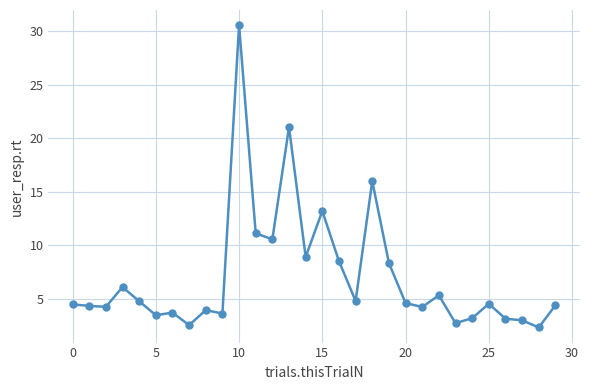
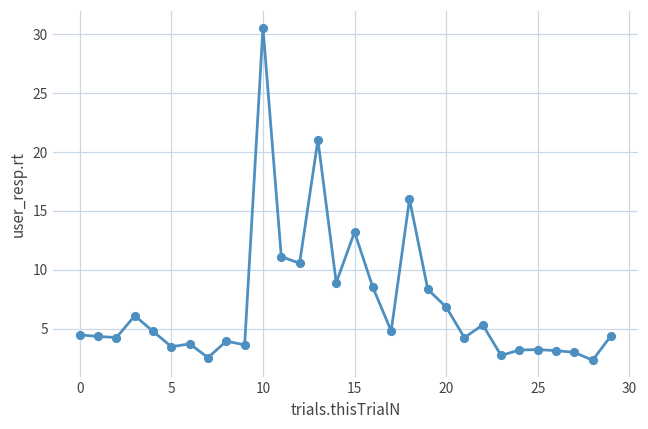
20: 4.6 -> 6.8
25: 4.5 -> 3.2
